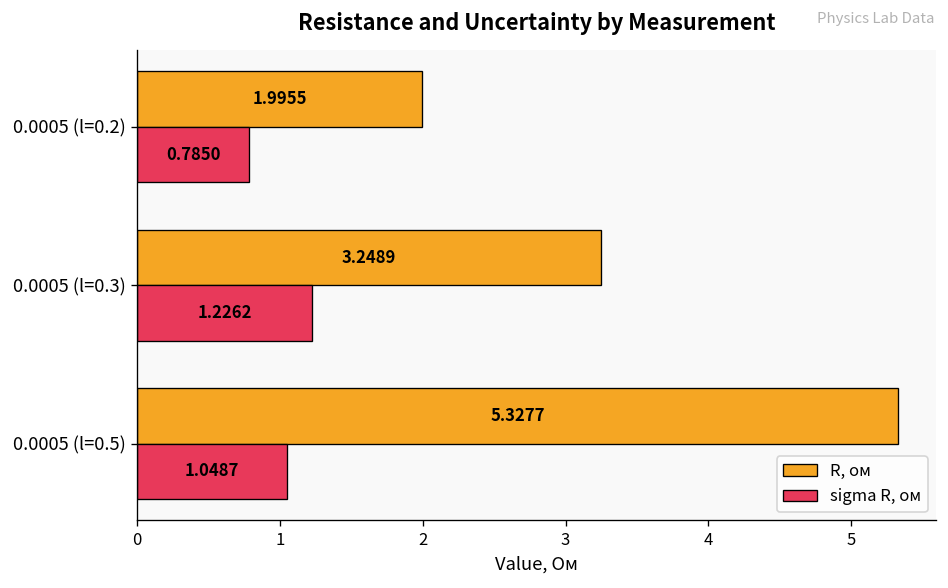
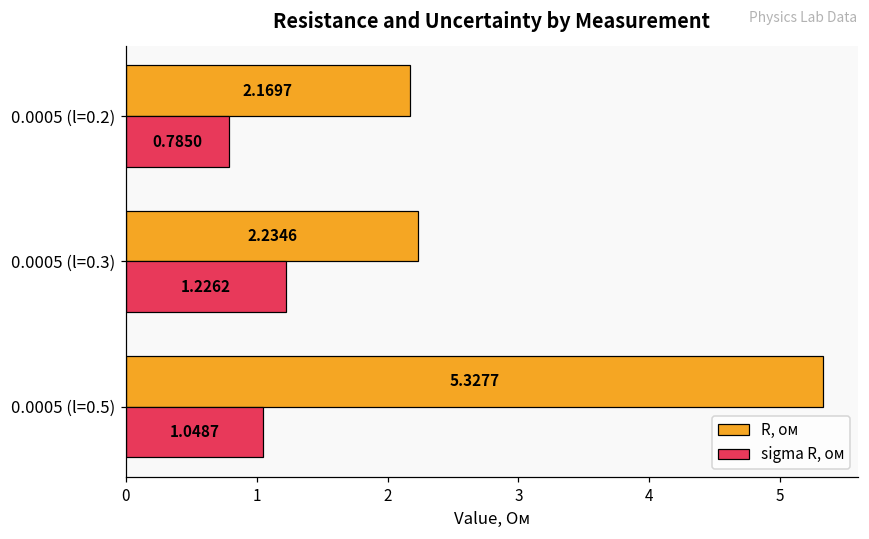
R, ом, 0.0005 (l=0.2): 1.9955 -> 2.1697
R, ом, 0.0005 (l=0.3): 3.2489 -> 2.2346
